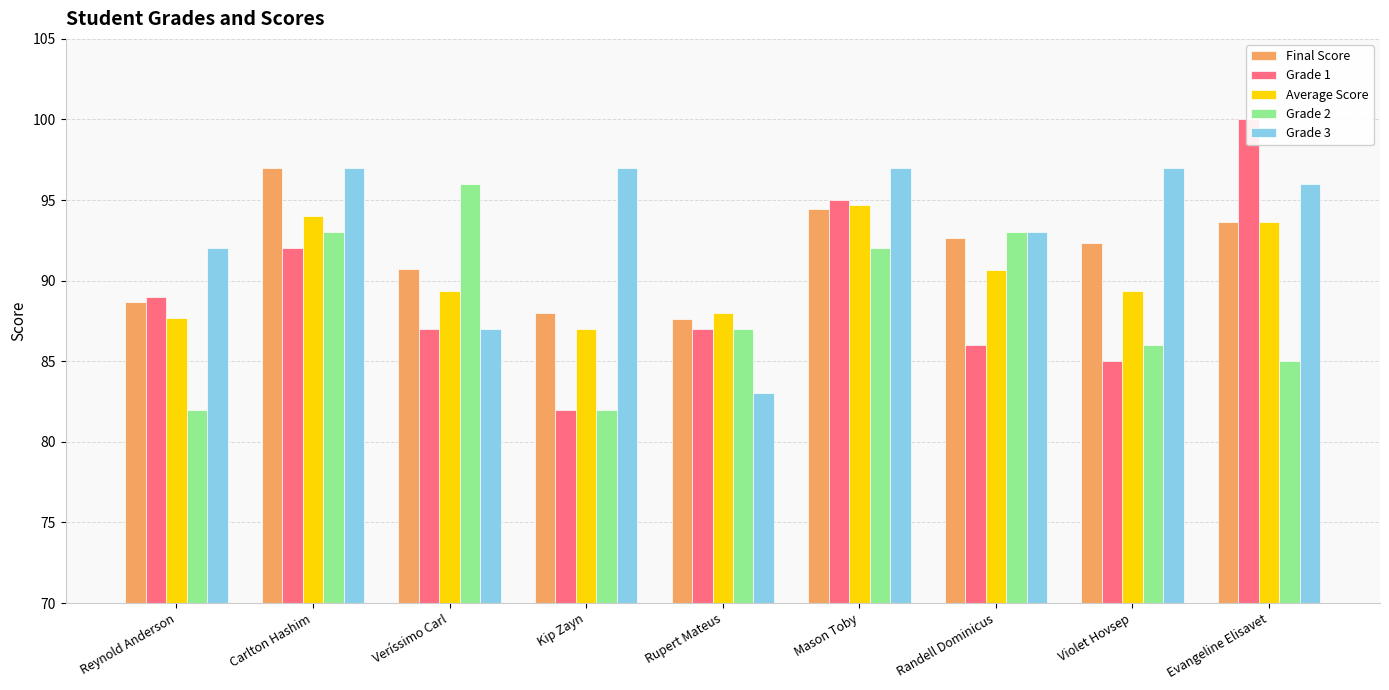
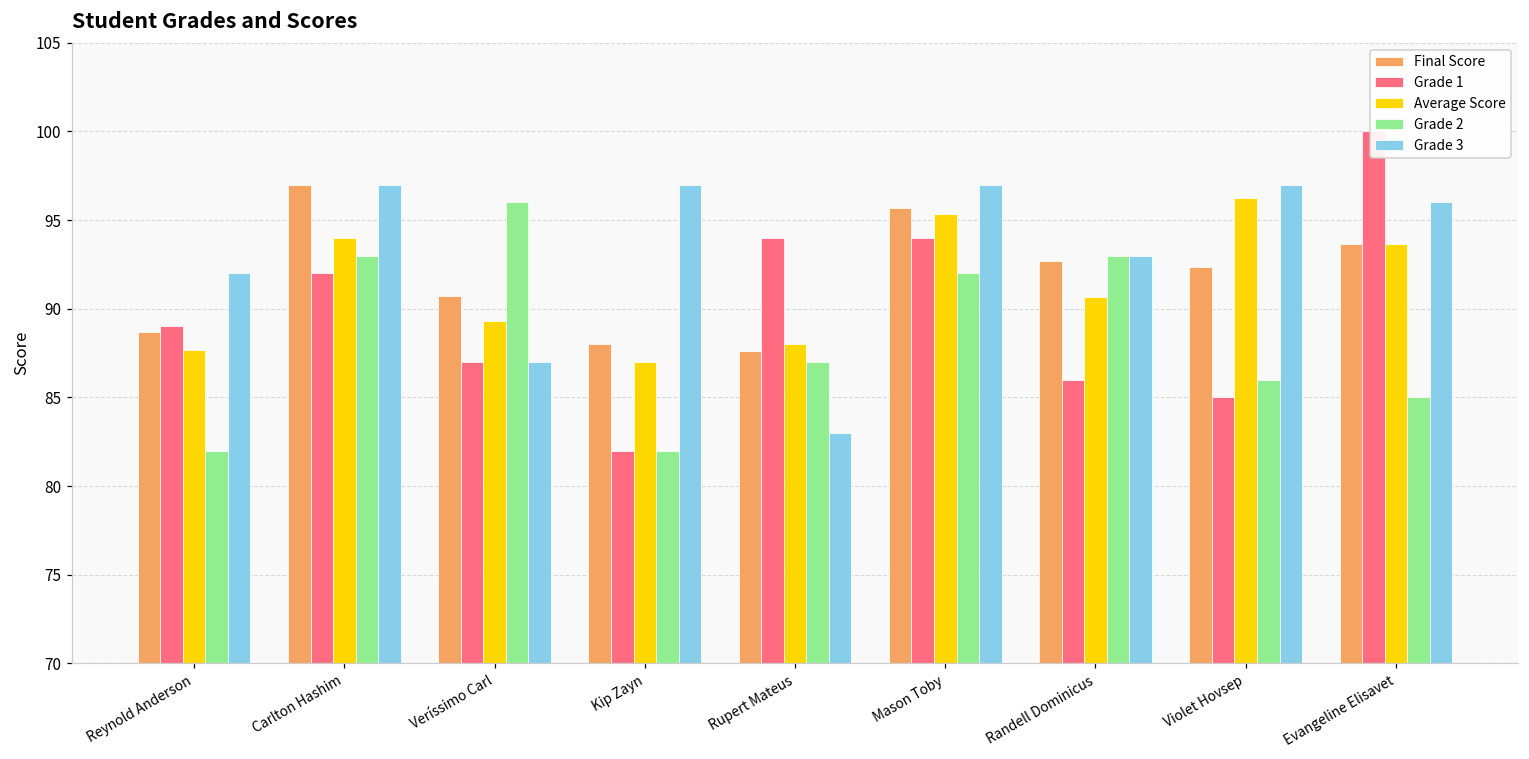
Grade 1, Rupert Mateus: 87 -> 94
Final Score, Mason Toby: 94.4 -> 95.7
Grade 1, Mason Toby: 95 -> 94
Average Score, Mason Toby: 94.7 -> 95.4
Average Score, Violet Hovsep: 89.3 -> 96.2
